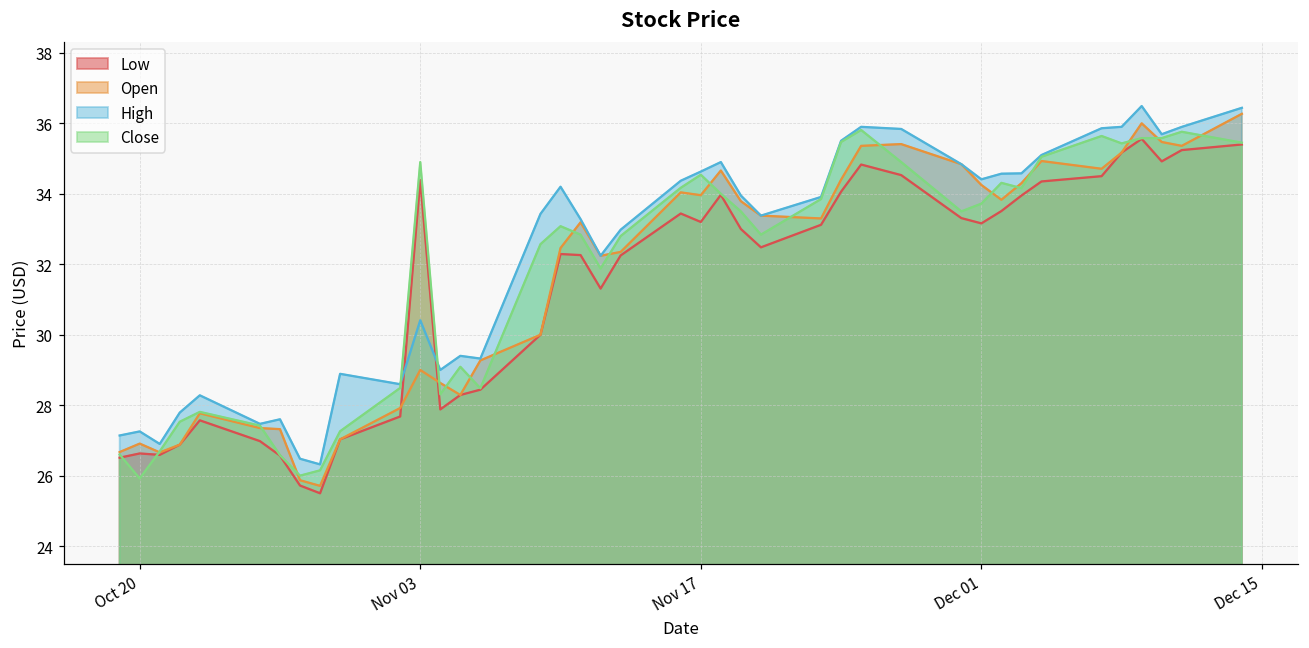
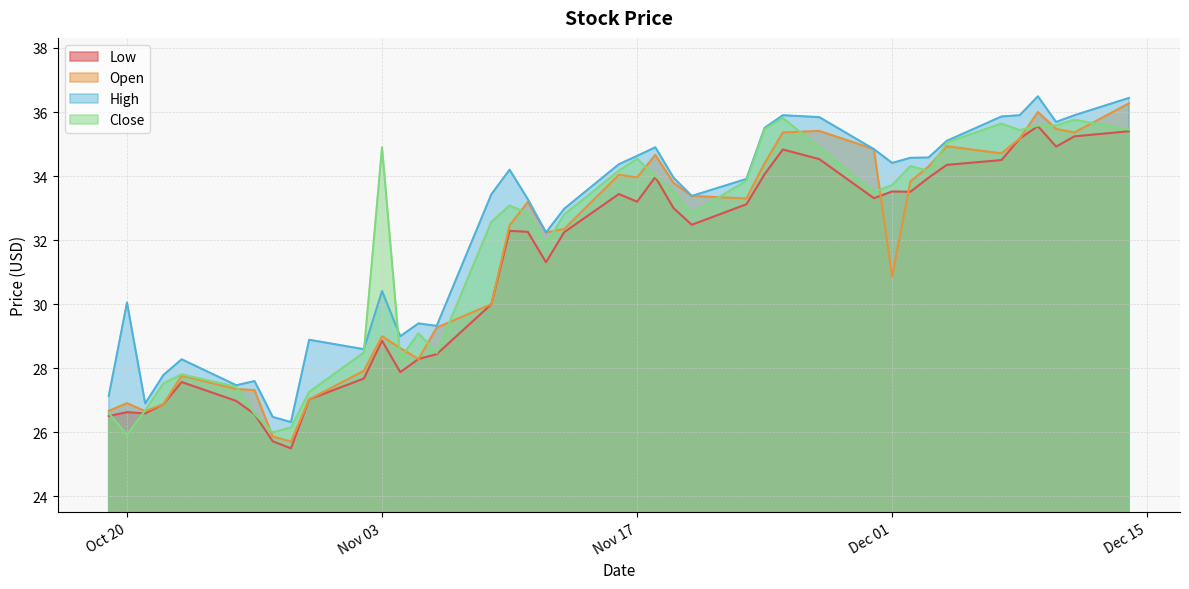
High, Oct 20: 27.3 -> 30.1
Low, Nov 03: 34.4 -> 28.9
Low, Dec 01: 33.2 -> 33.5
Open, Dec 01: 34.3 -> 30.9
